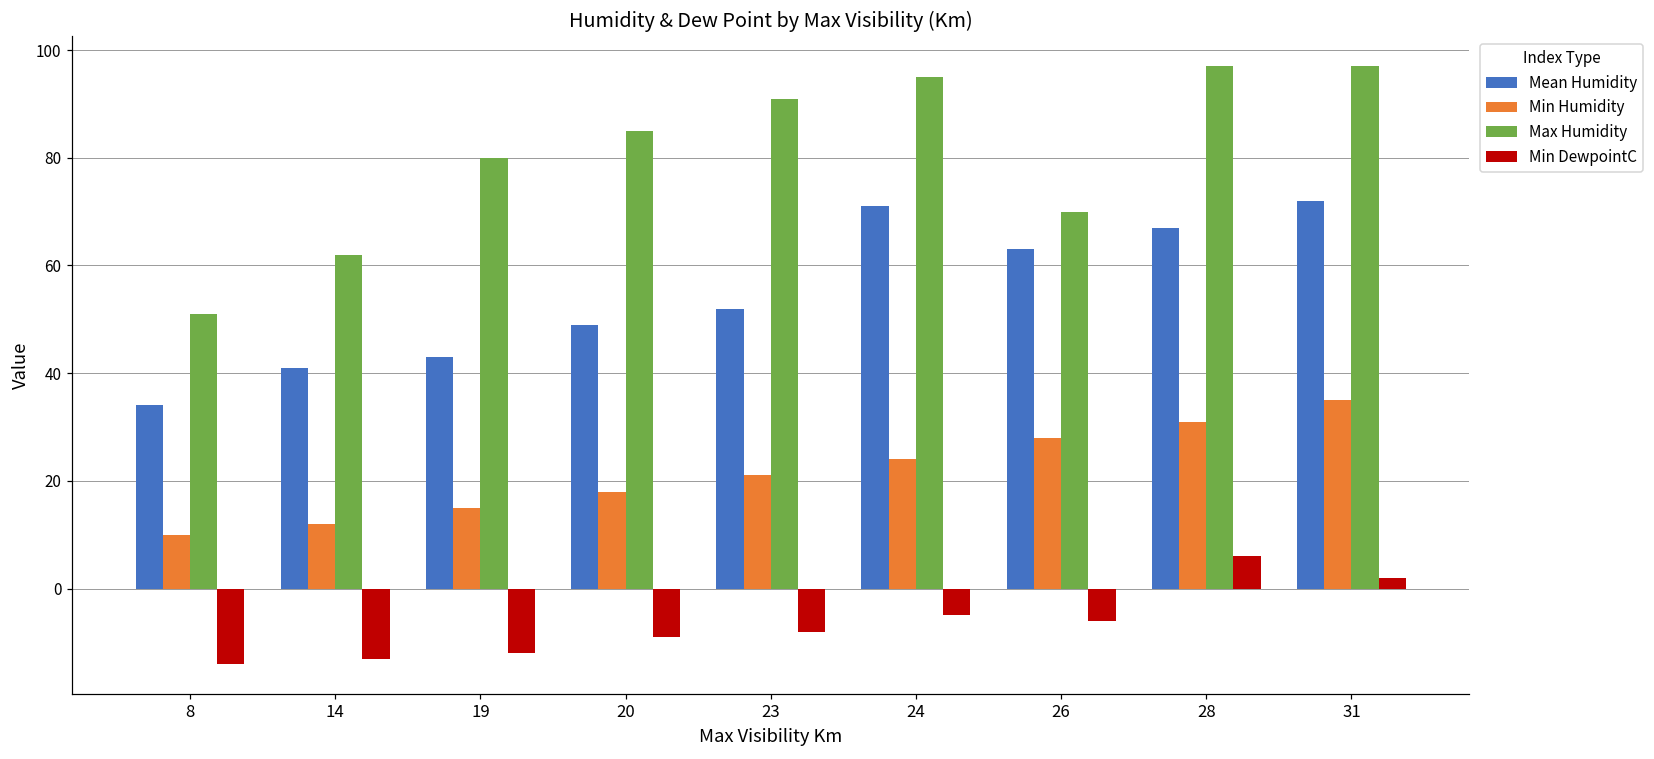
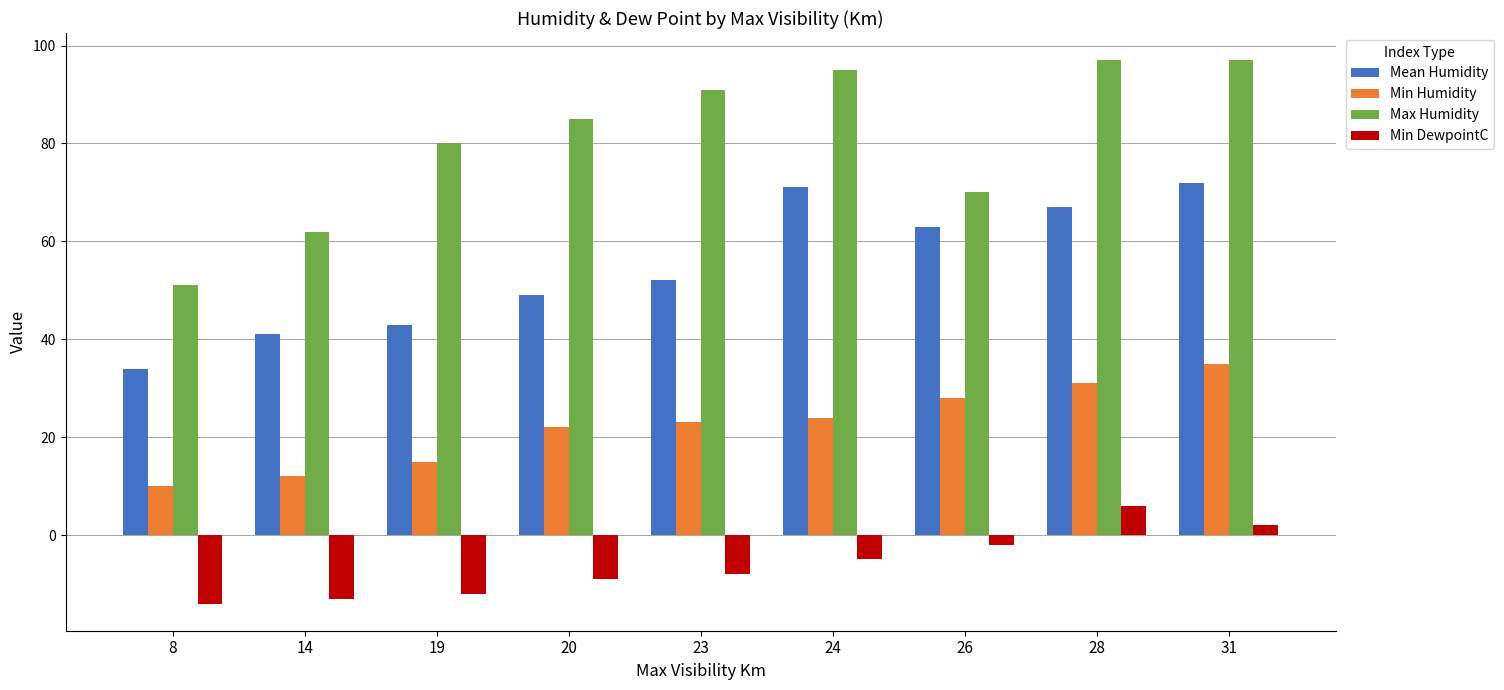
Min Humidity, 20: 18 -> 22
Min Humidity, 23: 21 -> 23
Min DewpointC, 26: -6 -> -2
